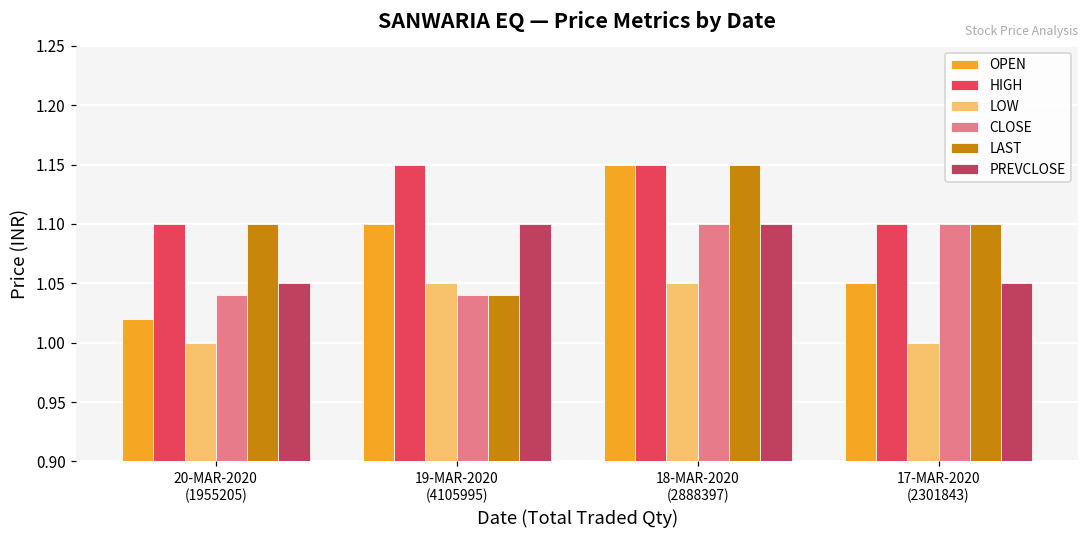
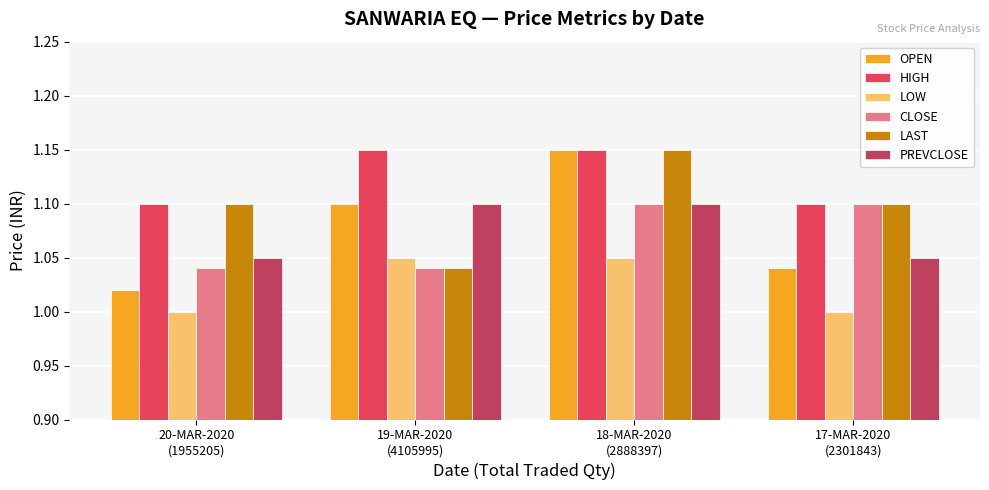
OPEN, 17-MAR-2020 (2301843): 1.05 -> 1.04
